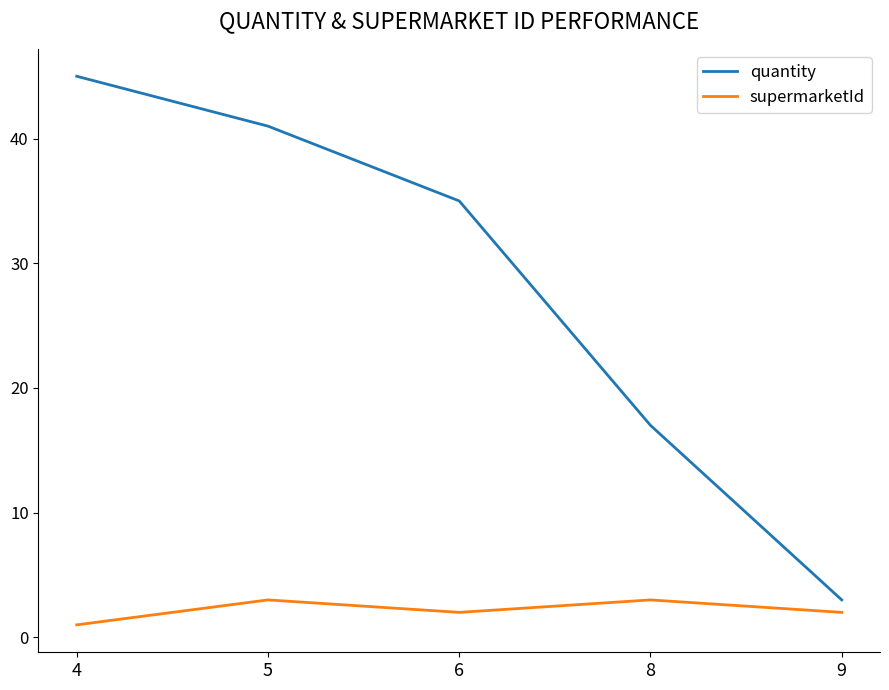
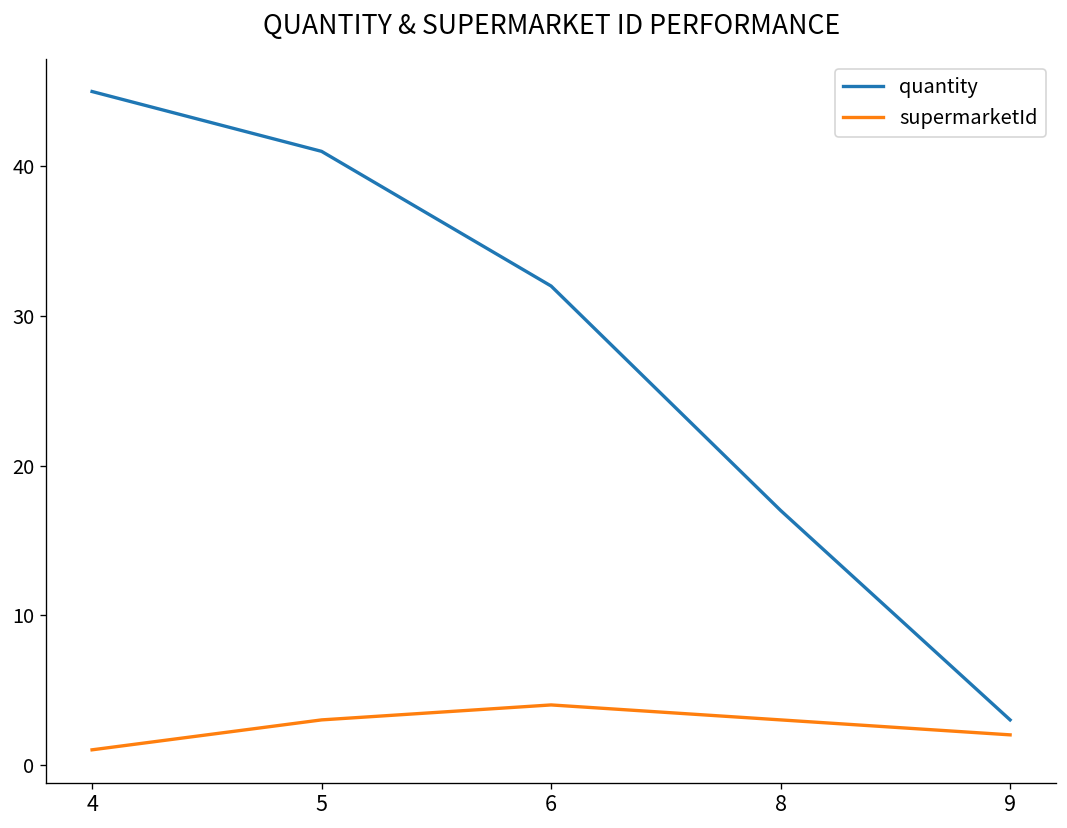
quantity, 6: 35 -> 32
supermarketId, 6: 2 -> 4
